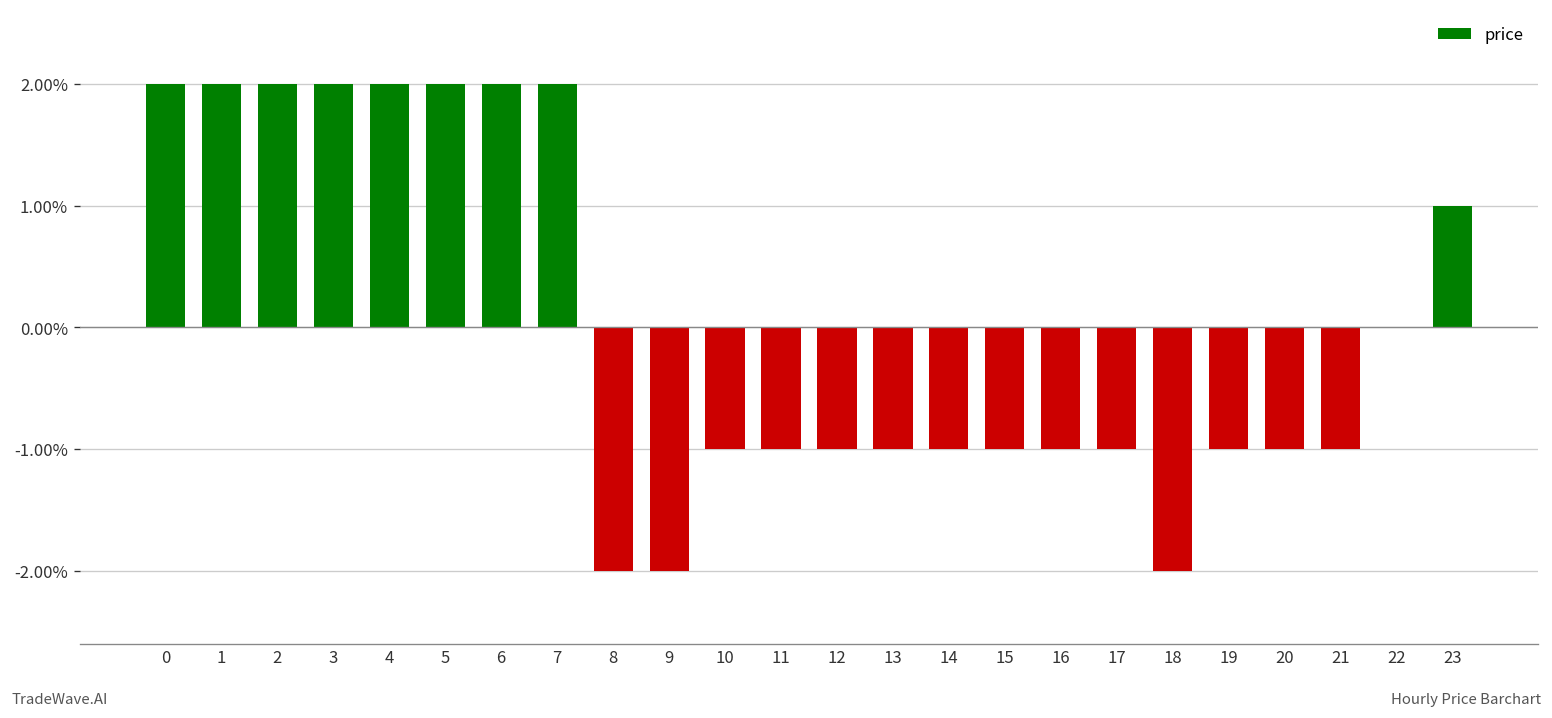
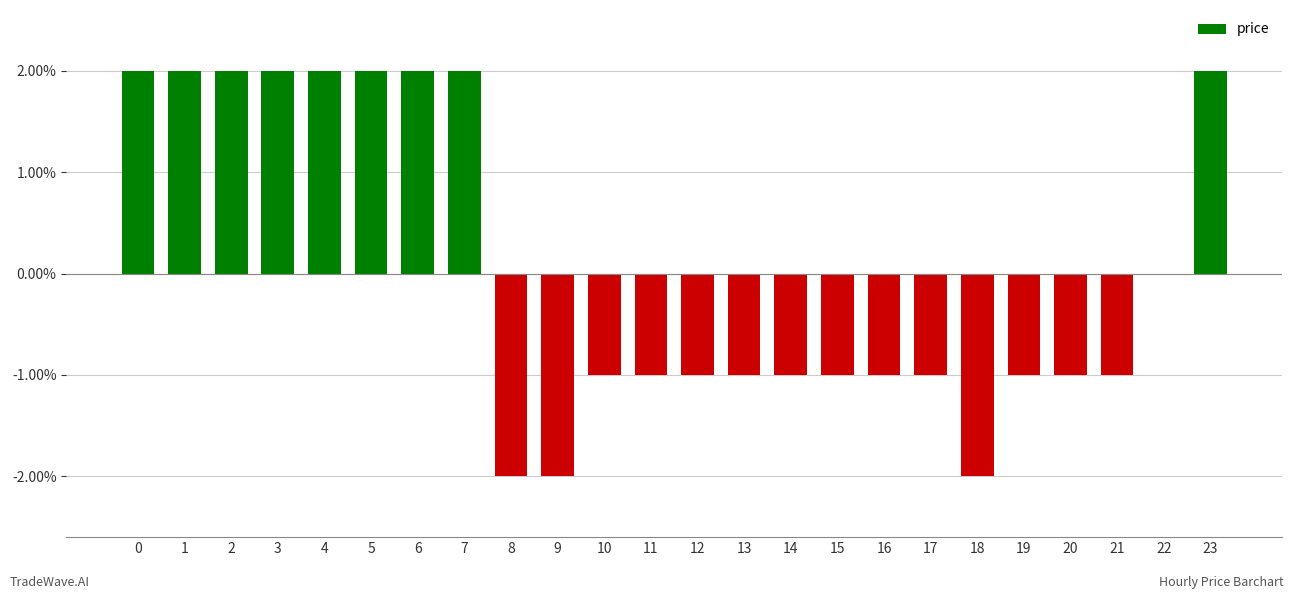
23: 1.00% -> 2.00%
